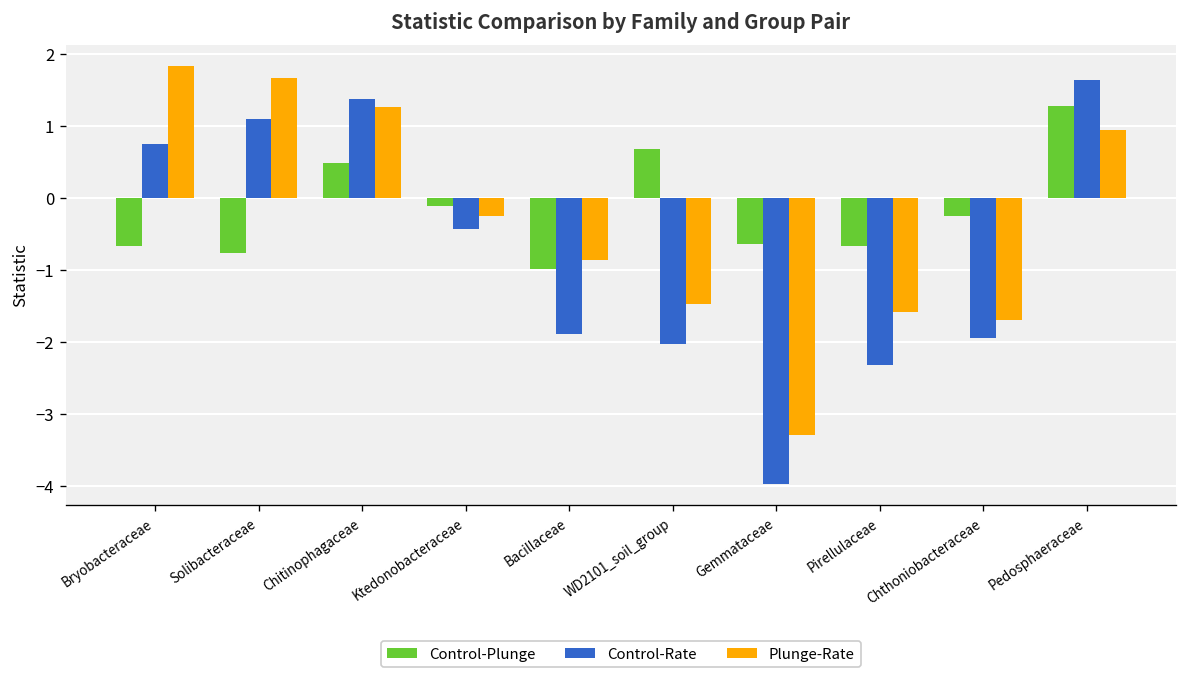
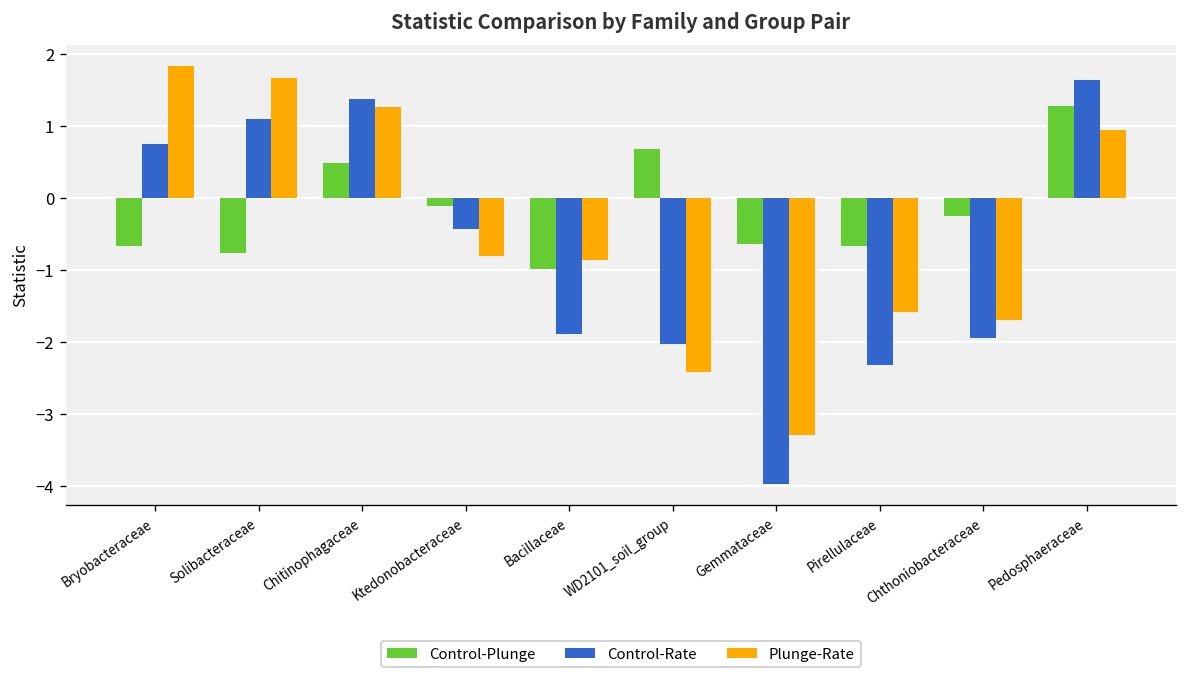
Plunge-Rate, Ktedonobacteraceae: -0.3 -> -0.8
Plunge-Rate, WD2101_soil_group: -1.5 -> -2.4
